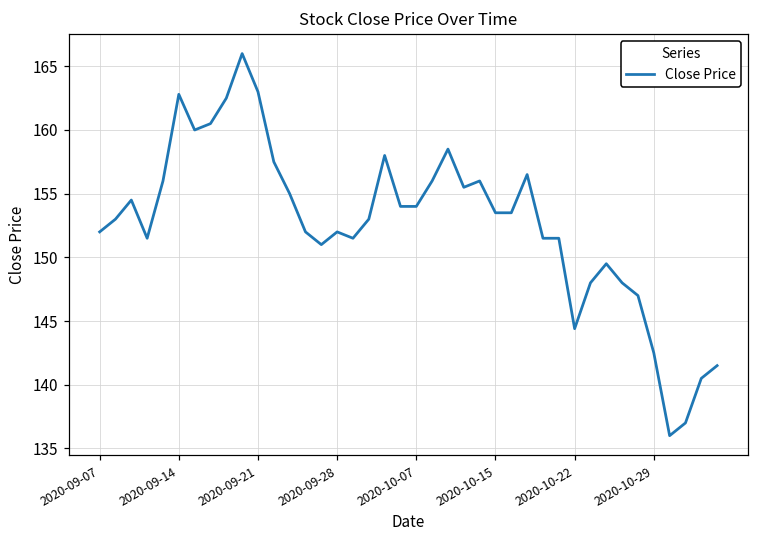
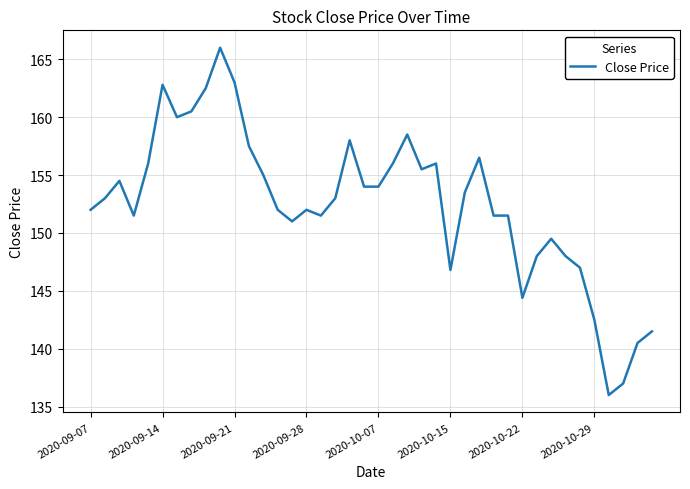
2020-10-15: 153.5 -> 146.8
